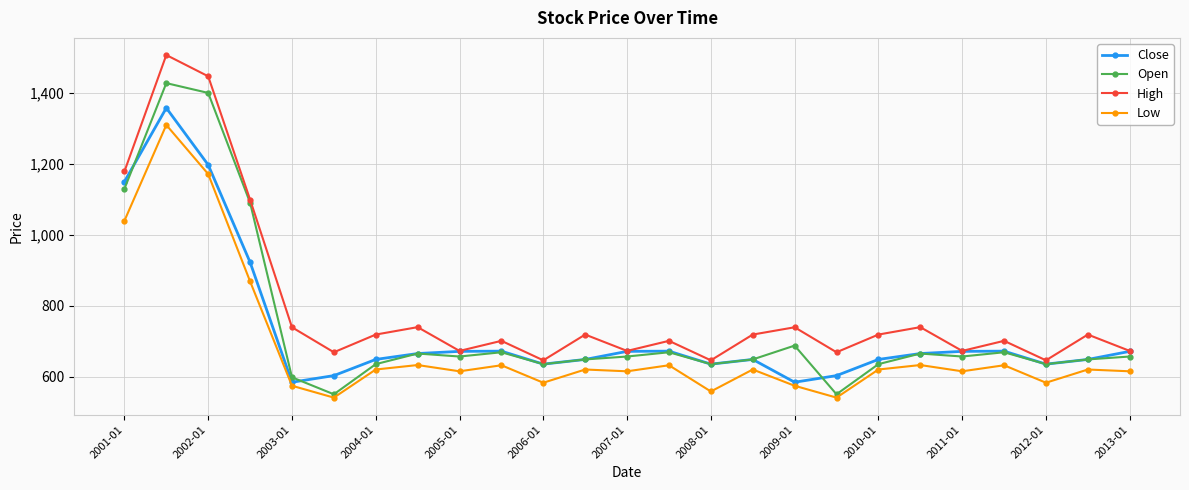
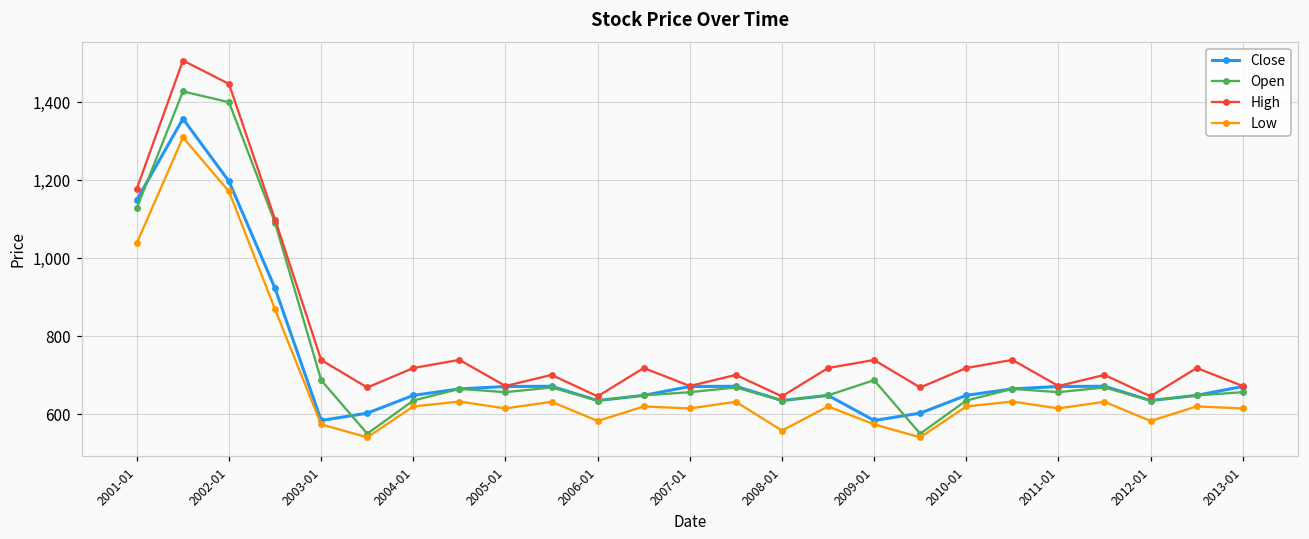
Open, 2003-01: 600 -> 690
